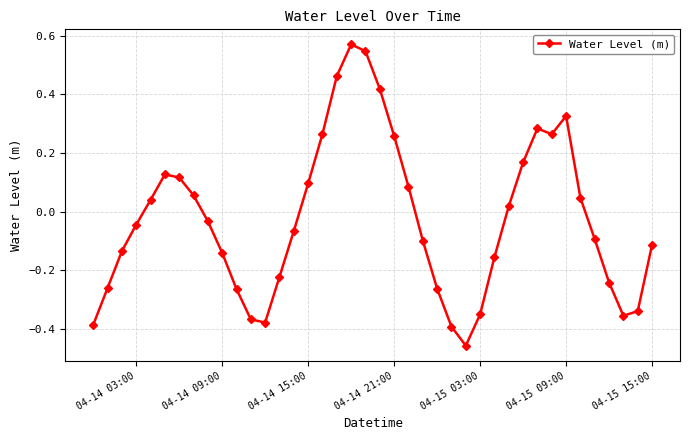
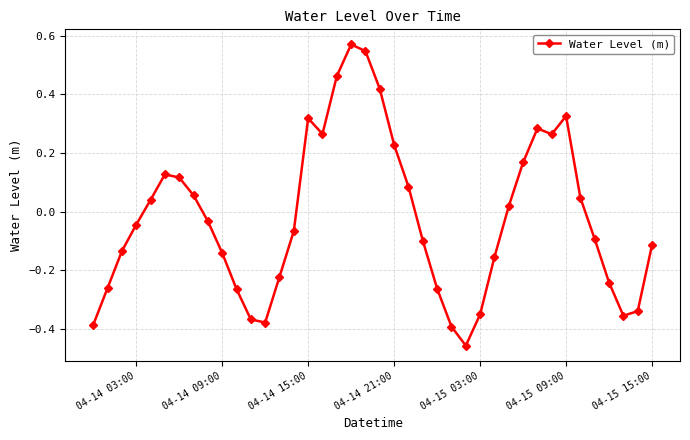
04-14 15:00: 0.10 -> 0.32
04-14 21:00: 0.26 -> 0.23
